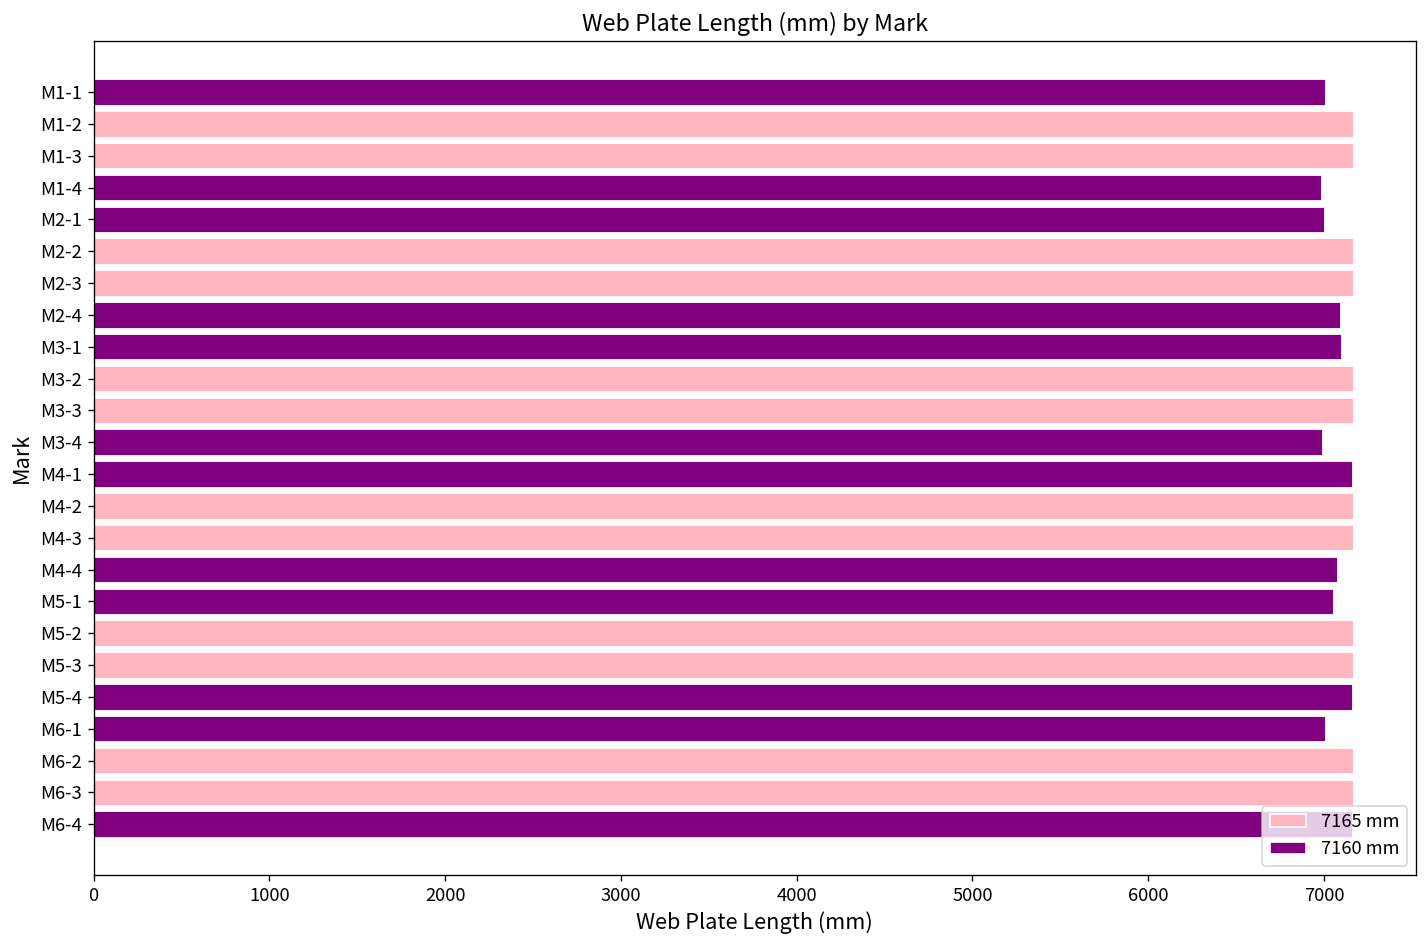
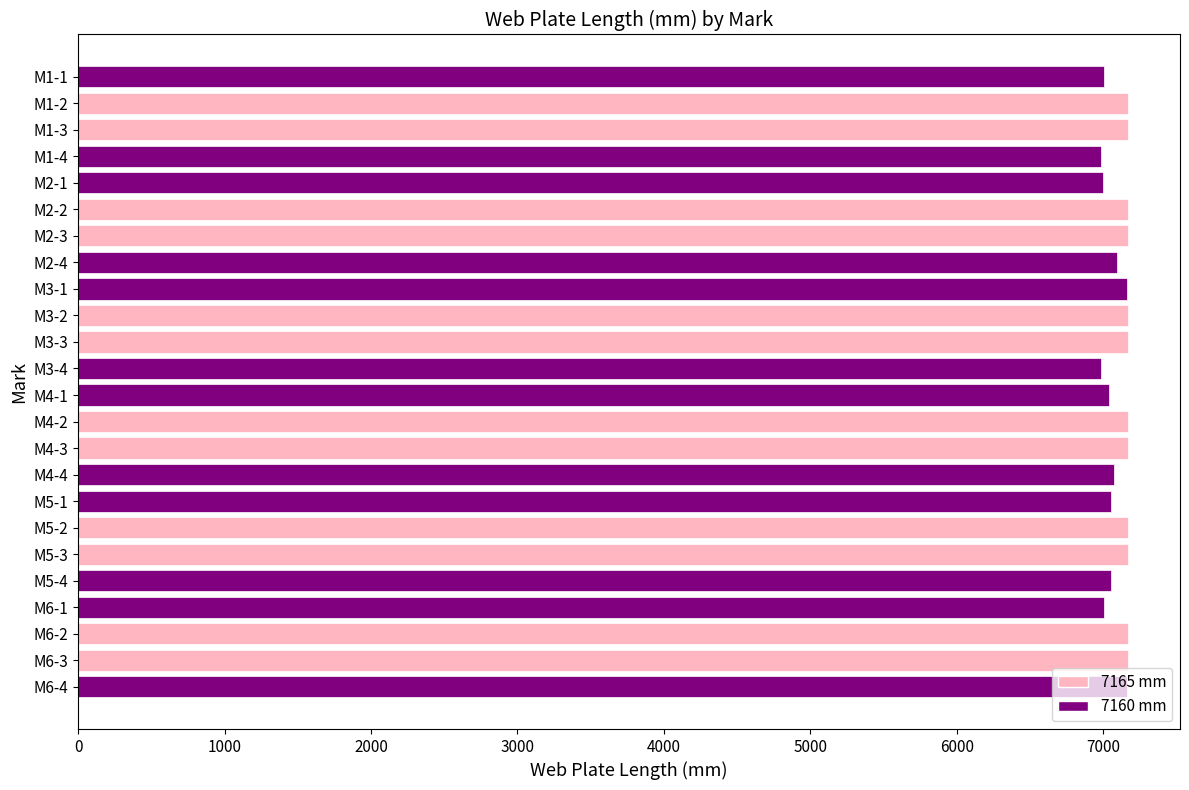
M3-1: 7100 -> 7160
M4-1: 7160 -> 7040
M5-4: 7160 -> 7050
